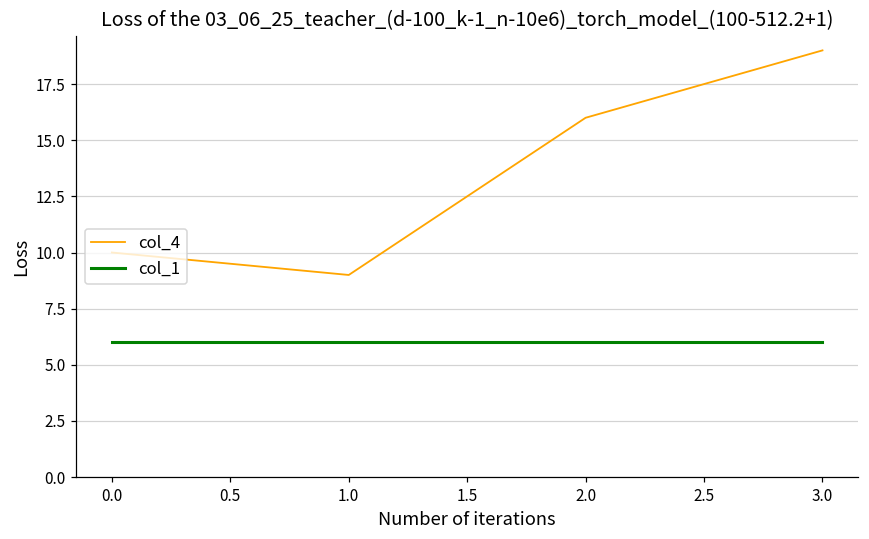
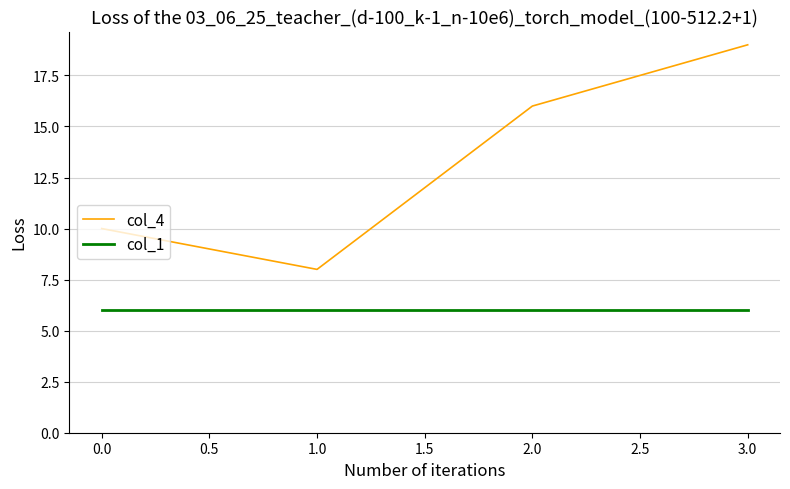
col_4, 1.0: 9 -> 8
